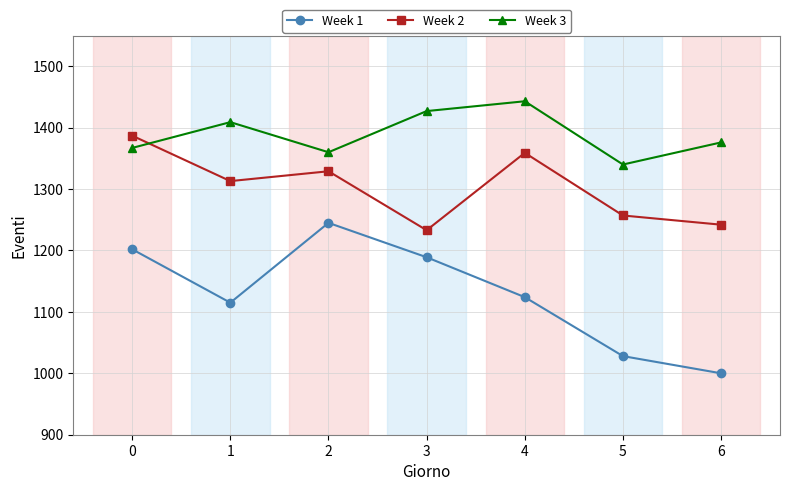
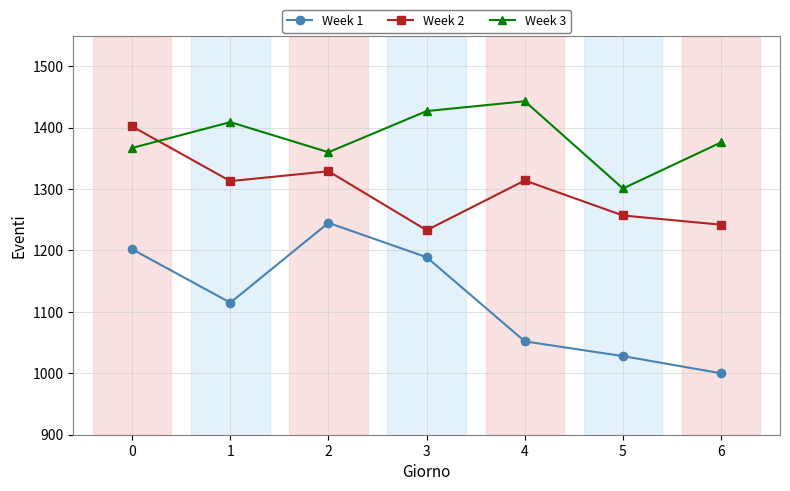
Week 2, 0: 1390 -> 1400
Week 1, 4: 1120 -> 1050
Week 2, 4: 1360 -> 1310
Week 3, 5: 1340 -> 1300
